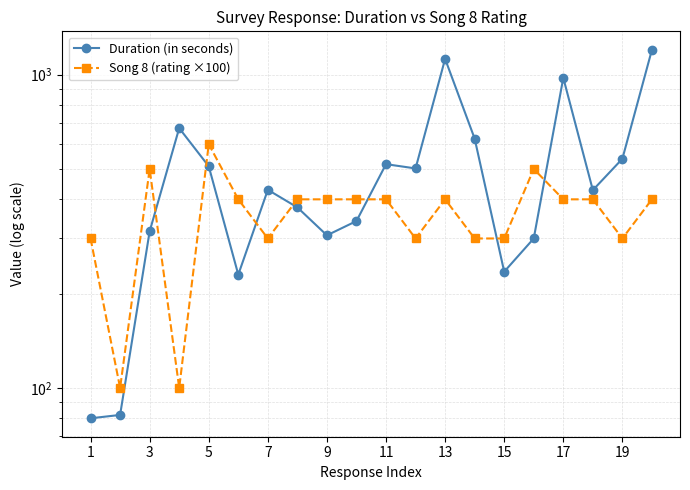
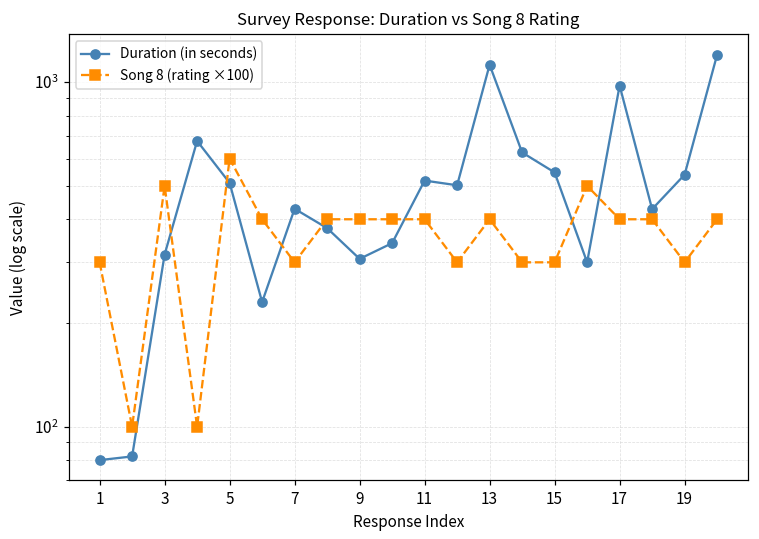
Duration (in seconds), 15: 240 -> 550
